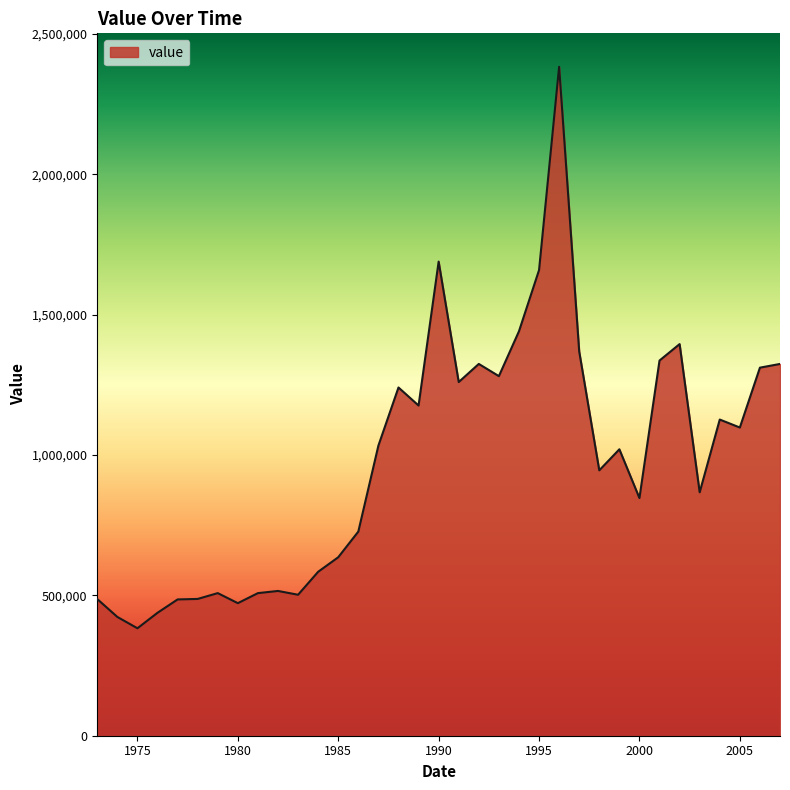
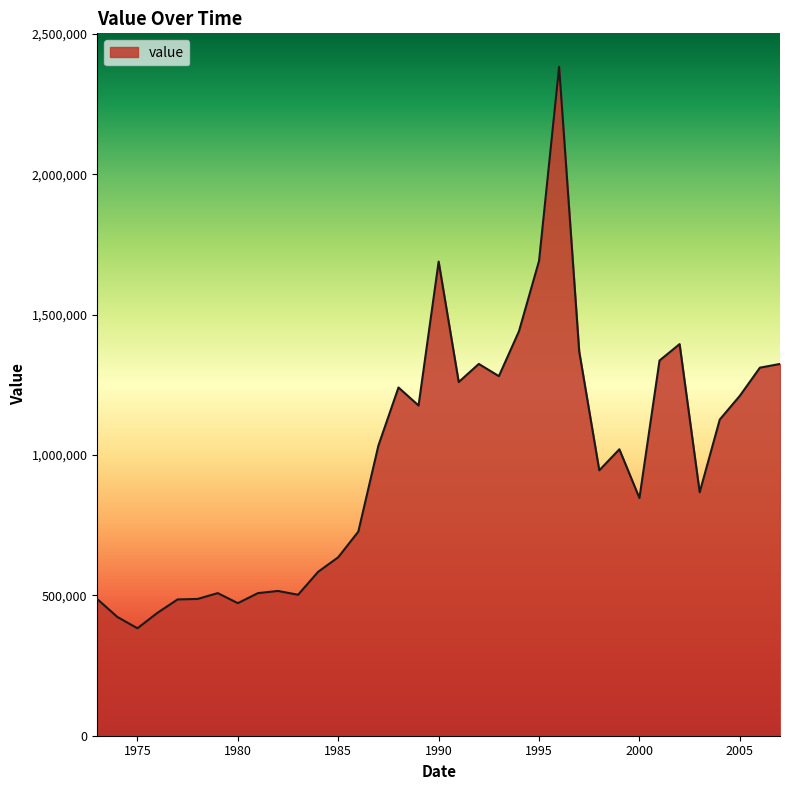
1995: 1,660,000 -> 1,690,000
2005: 1,100,000 -> 1,210,000
